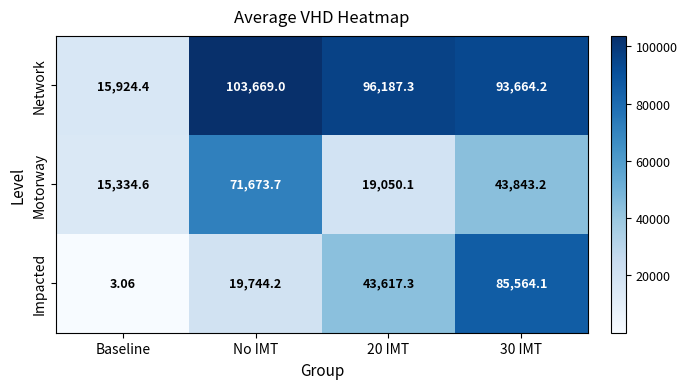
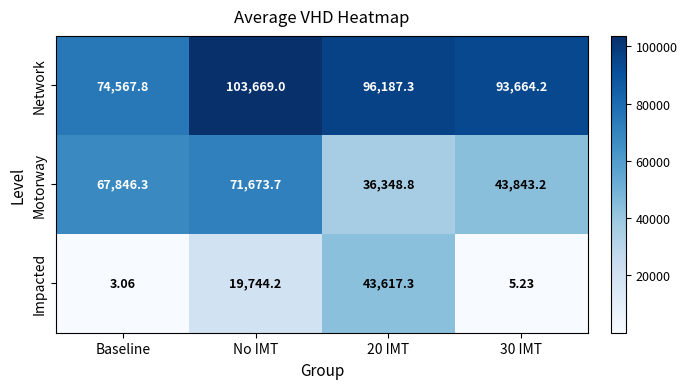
Network, Baseline: 15,924.4 -> 74,567.8
Motorway, Baseline: 15,334.6 -> 67,846.3
Motorway, 20 IMT: 19,050.1 -> 36,348.8
Impacted, 30 IMT: 85,564.1 -> 5.23
